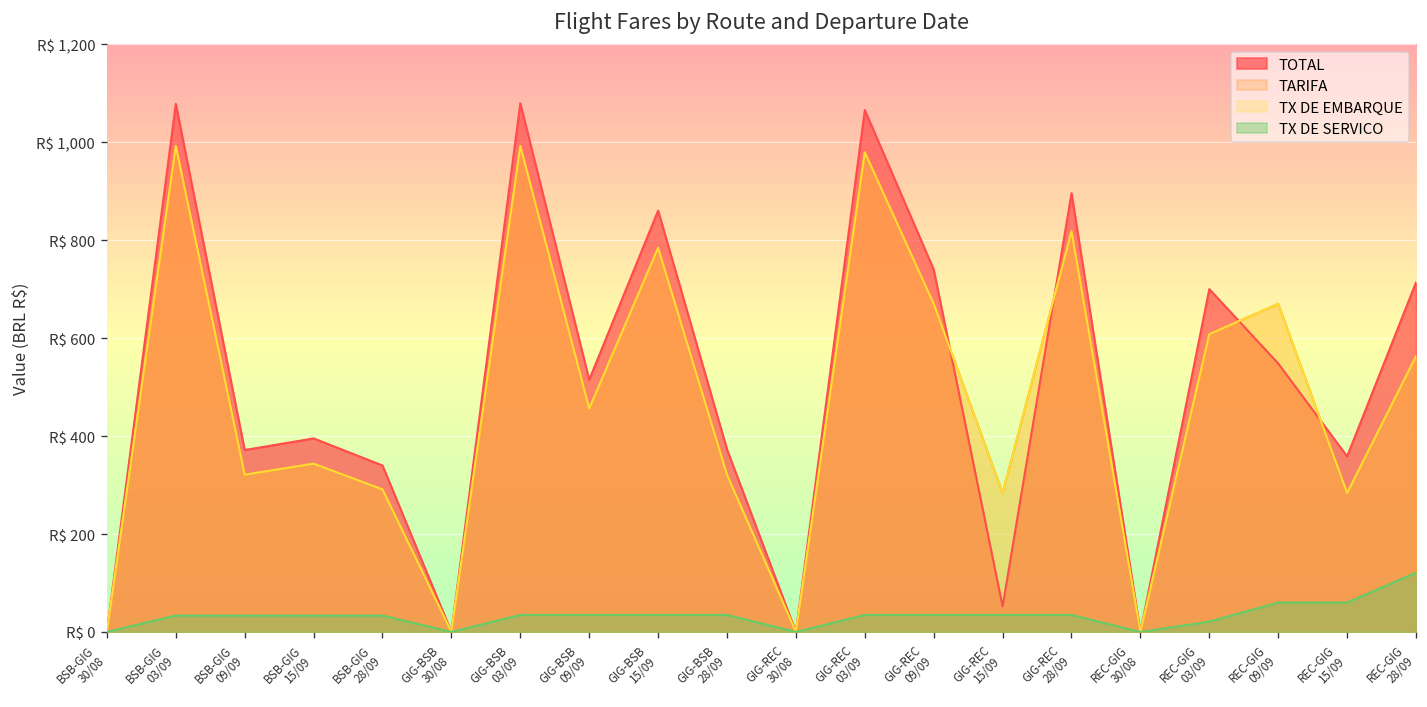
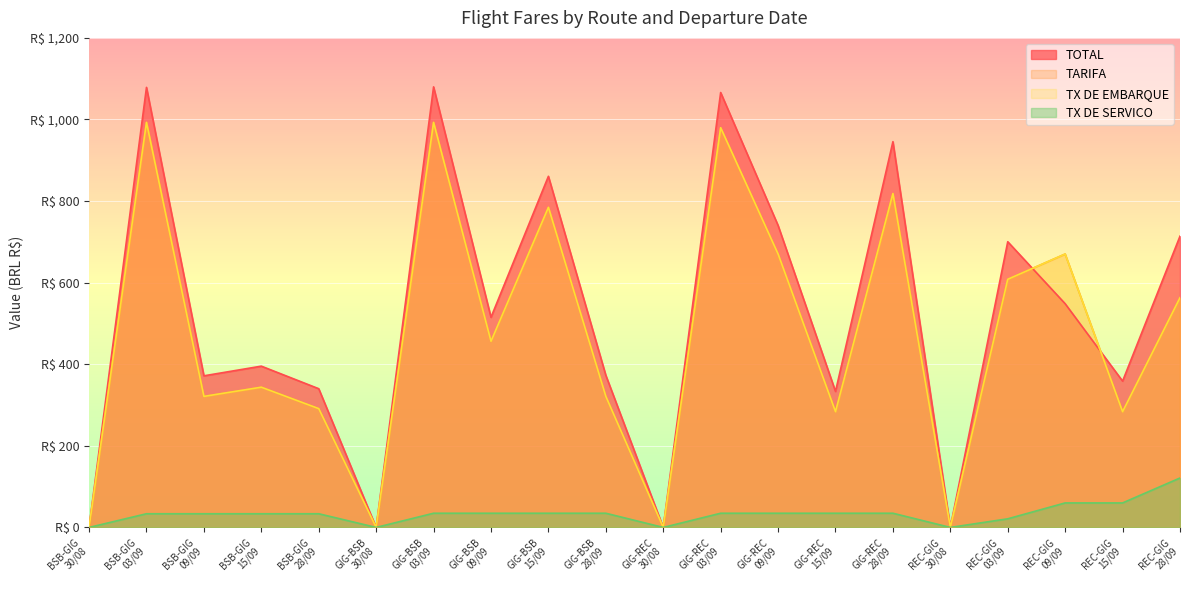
TOTAL, GIG-REC 15/09: R$ 50 -> R$ 330
TOTAL, GIG-REC 28/09: R$ 900 -> R$ 950
